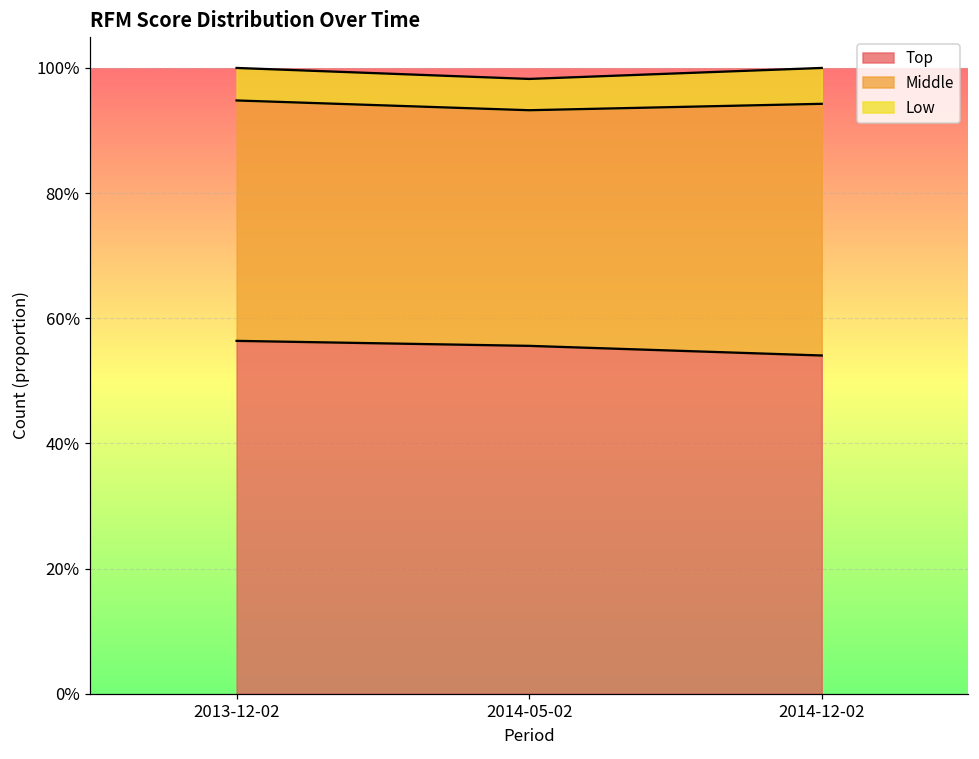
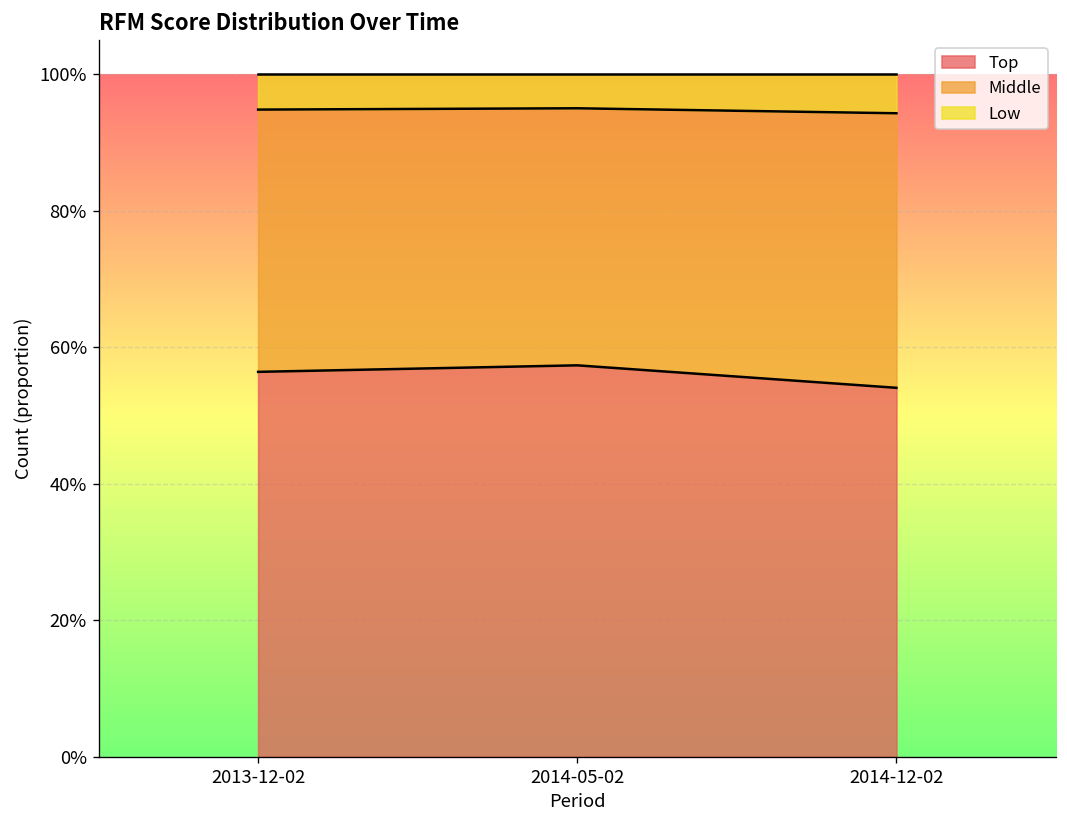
Top, 2014-05-02: 56% -> 57%
